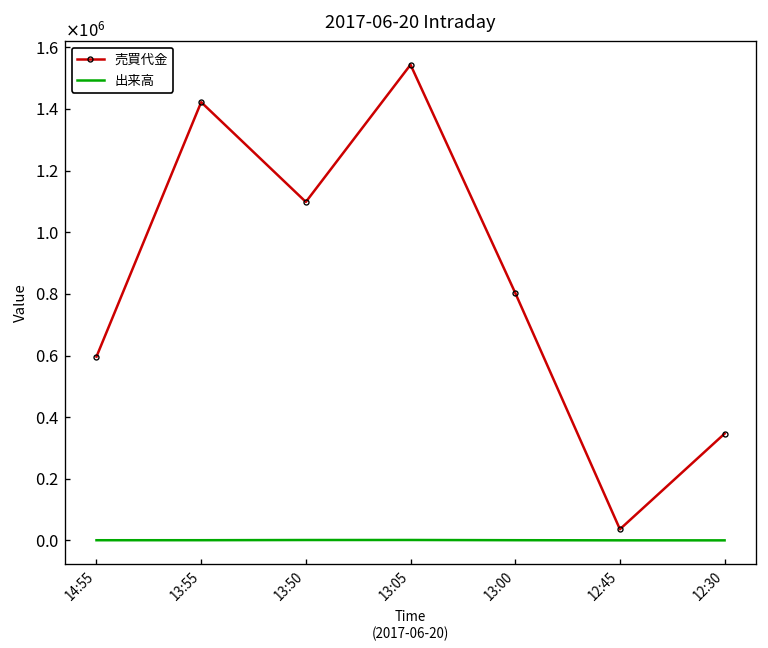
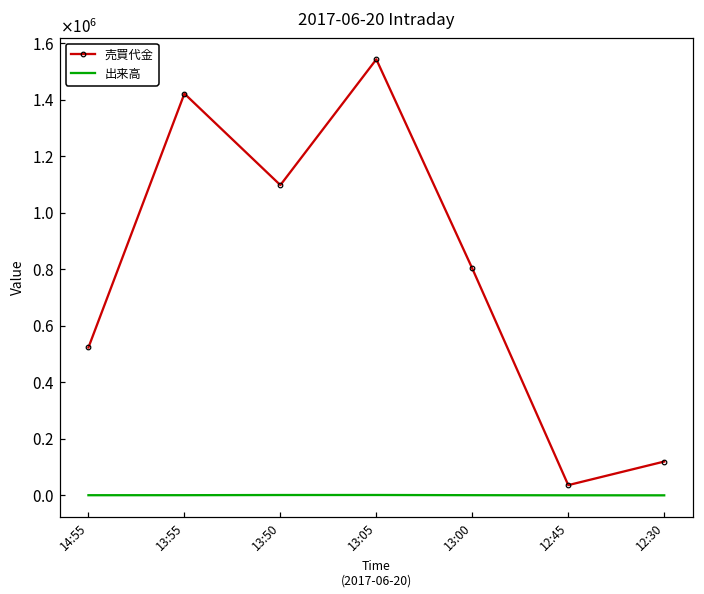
売買代金, 14:55: 600000 -> 520000
売買代金, 12:30: 350000 -> 120000
